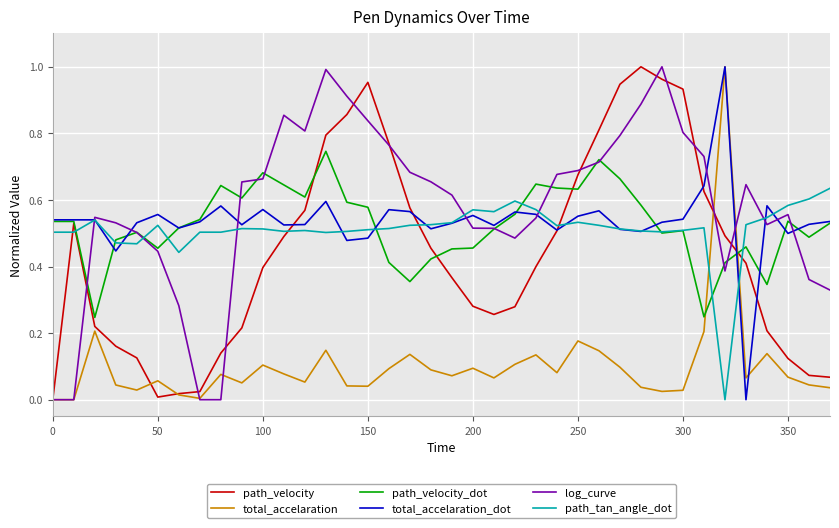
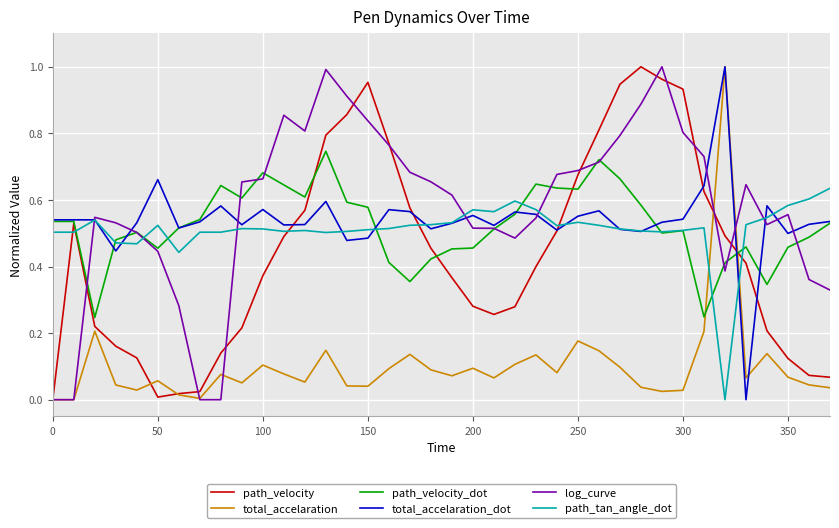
total_accelaration_dot, 50: 0.56 -> 0.66
path_velocity, 100: 0.40 -> 0.37
path_velocity_dot, 350: 0.54 -> 0.46
